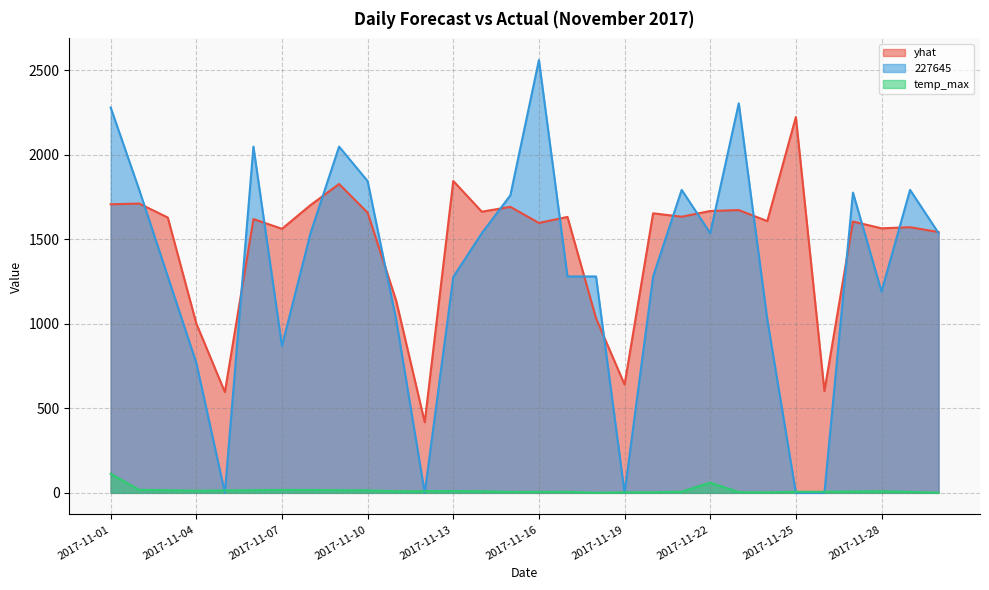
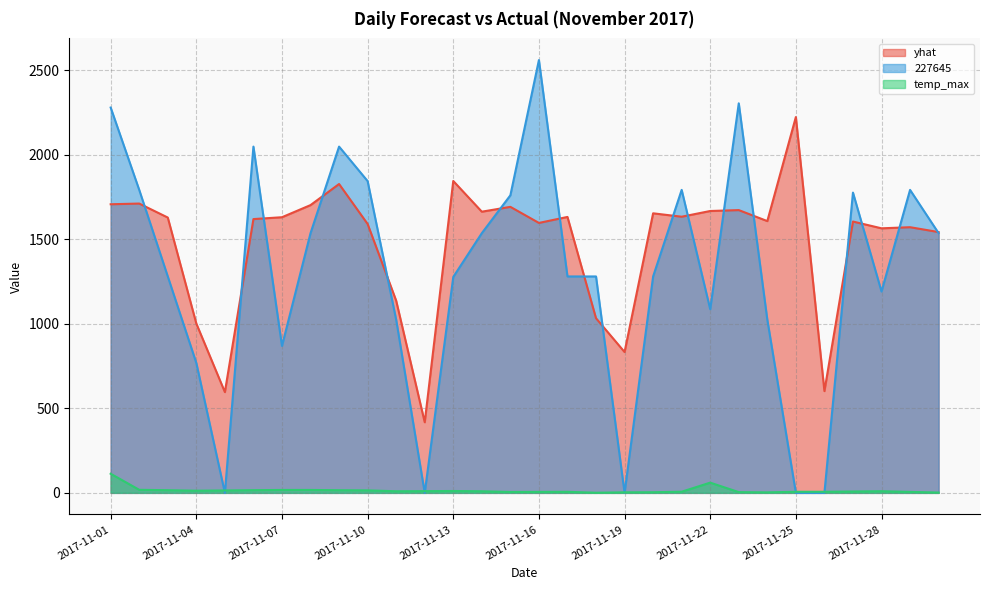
yhat, 2017-11-07: 1560 -> 1630
yhat, 2017-11-10: 1660 -> 1590
yhat, 2017-11-19: 640 -> 830
227645, 2017-11-22: 1540 -> 1090
